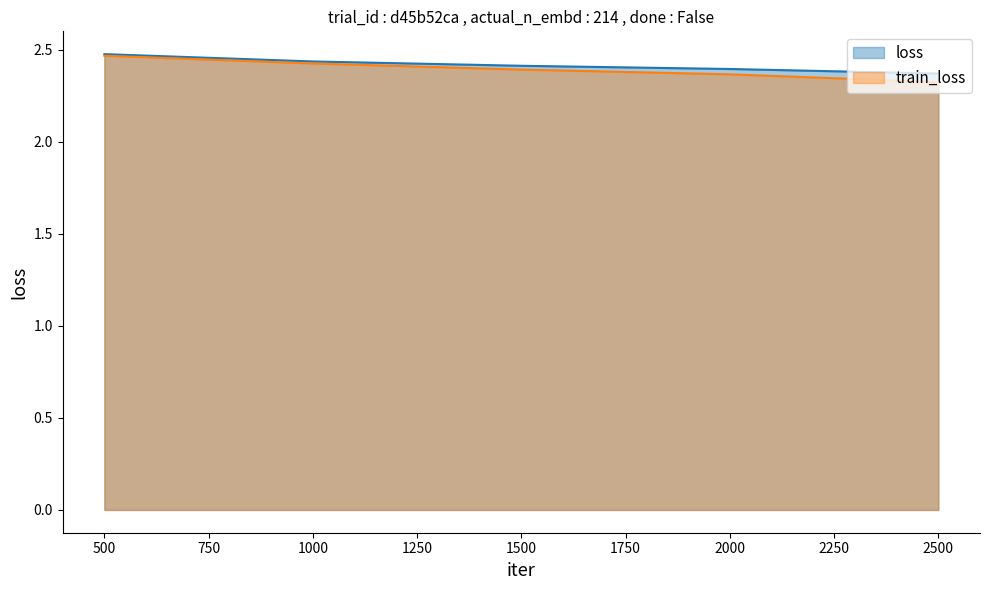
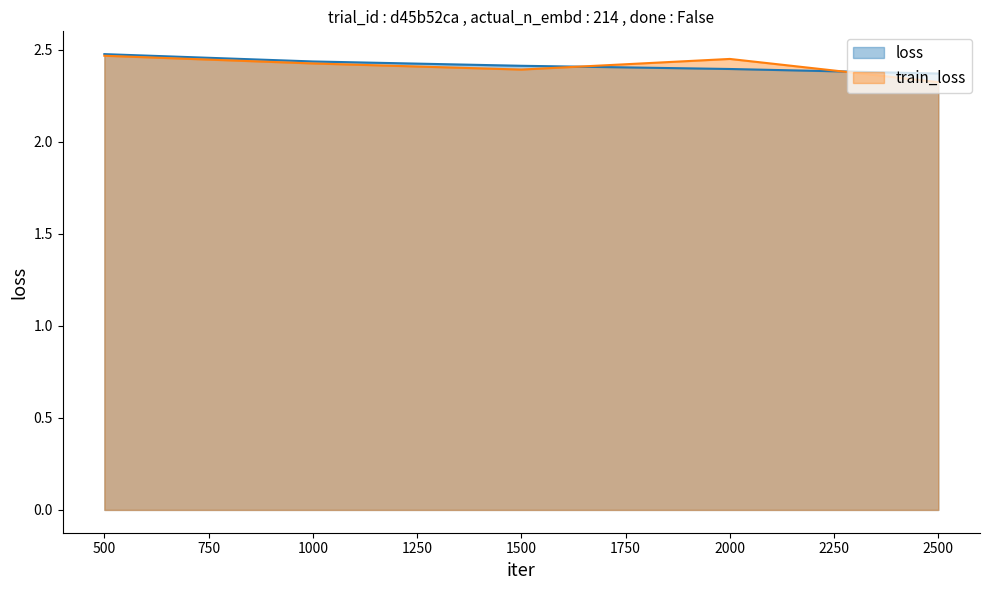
train_loss, 2000: 2.37 -> 2.45
